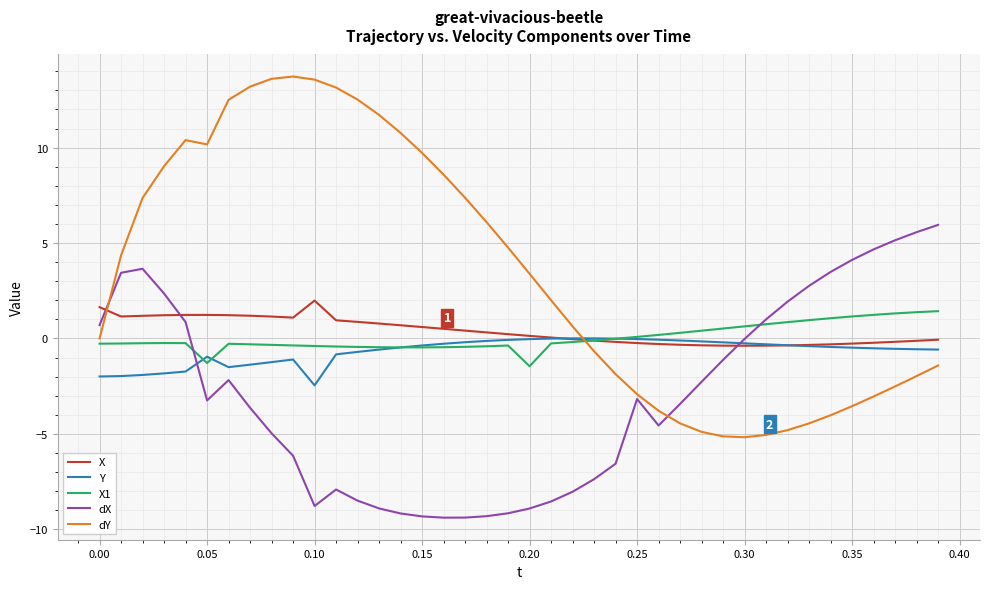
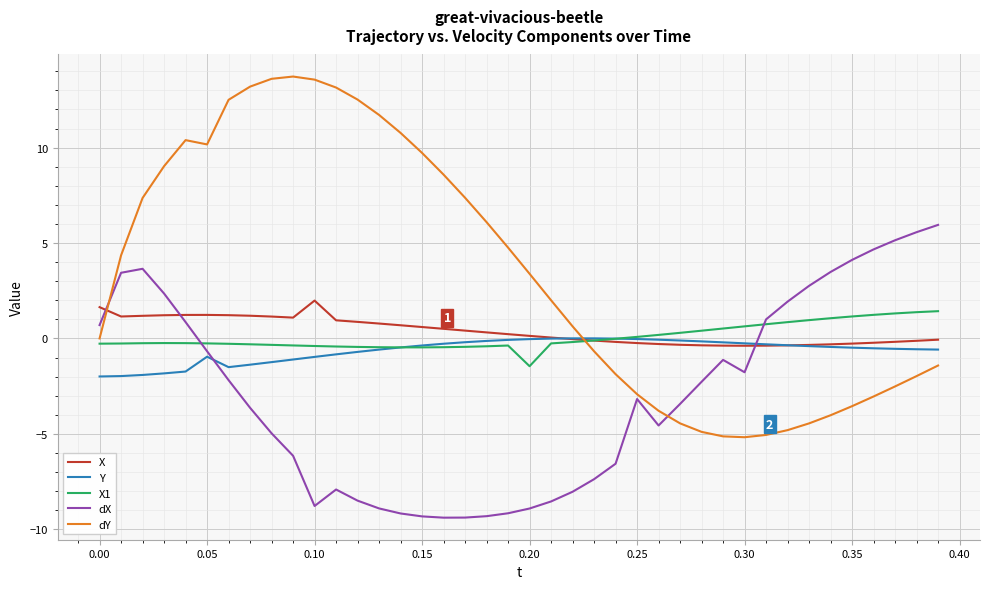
X1, 0.05: -1.3 -> -0.3
dX, 0.05: -3.2 -> -0.7
Y, 0.10: -2.5 -> -1.0
dX, 0.30: 0.0 -> -1.8
